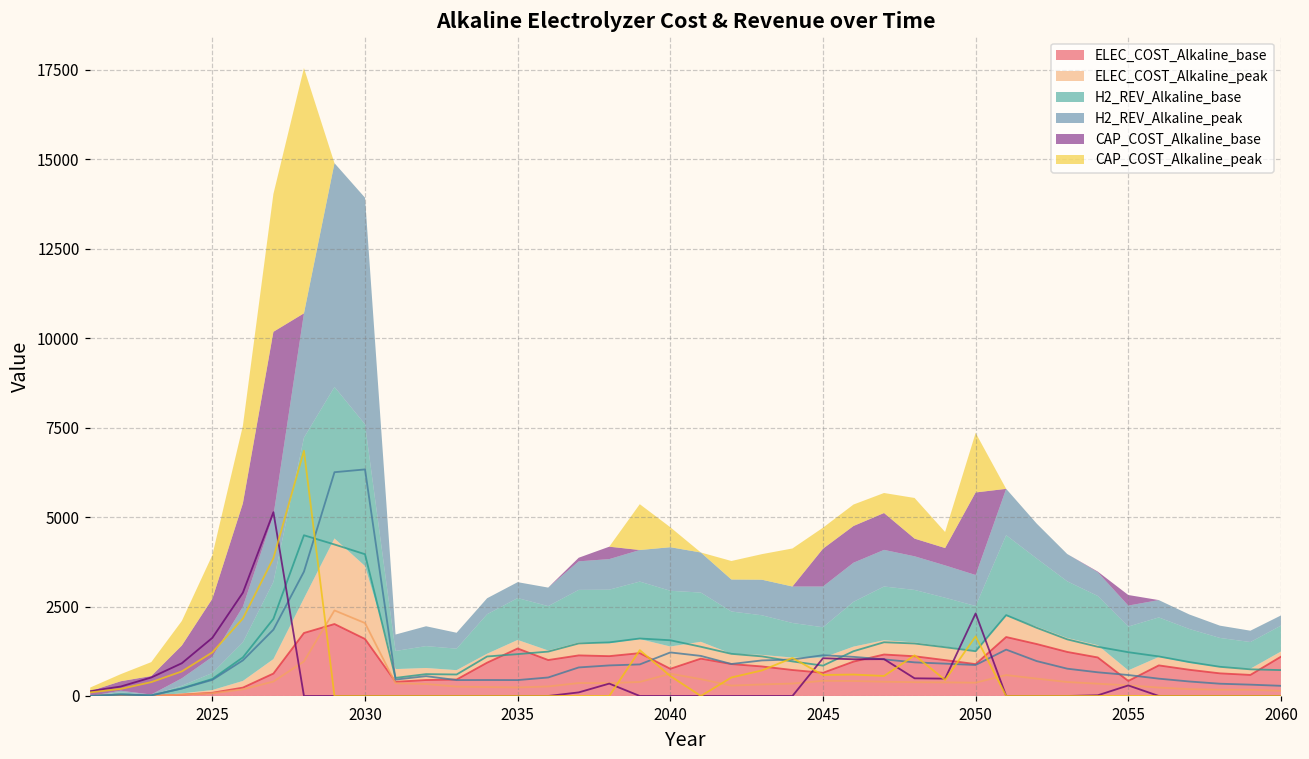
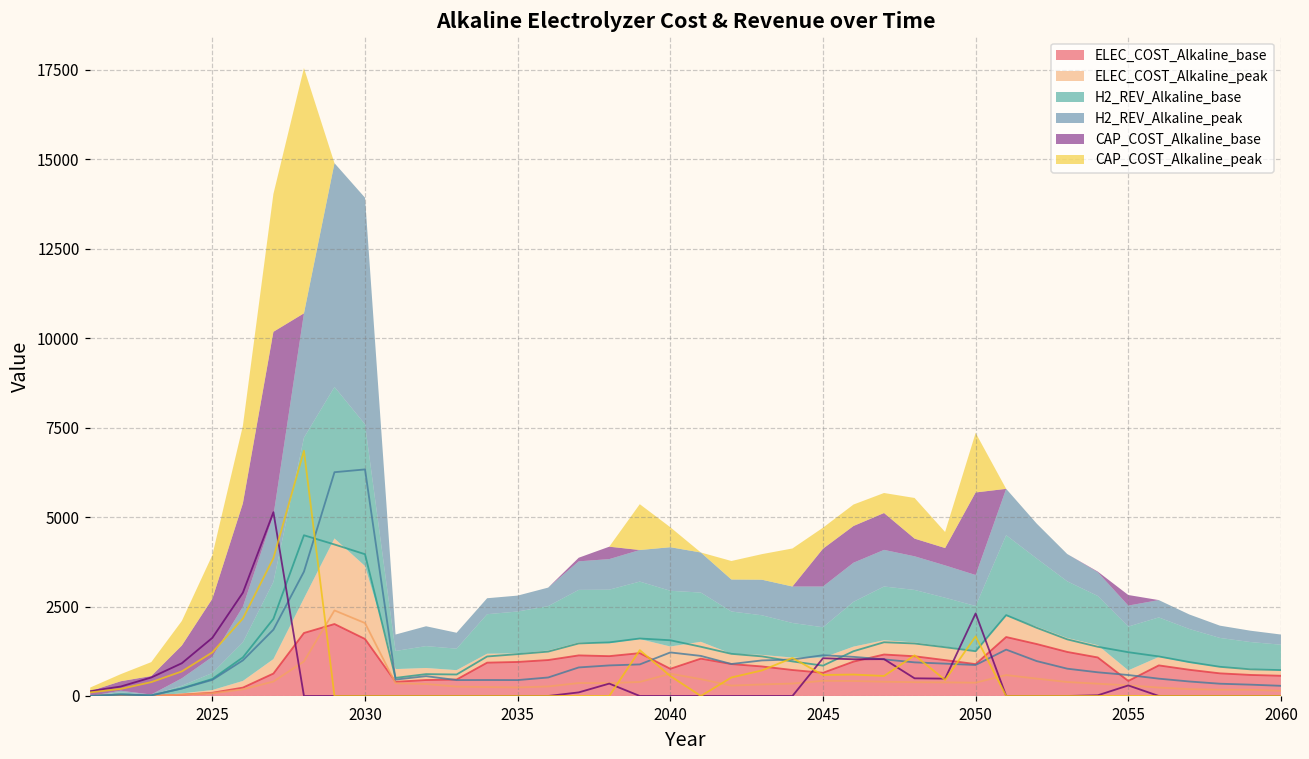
ELEC_COST_Alkaline_base, 2035: 1300 -> 1000
ELEC_COST_Alkaline_base, 2060: 1100 -> 600
